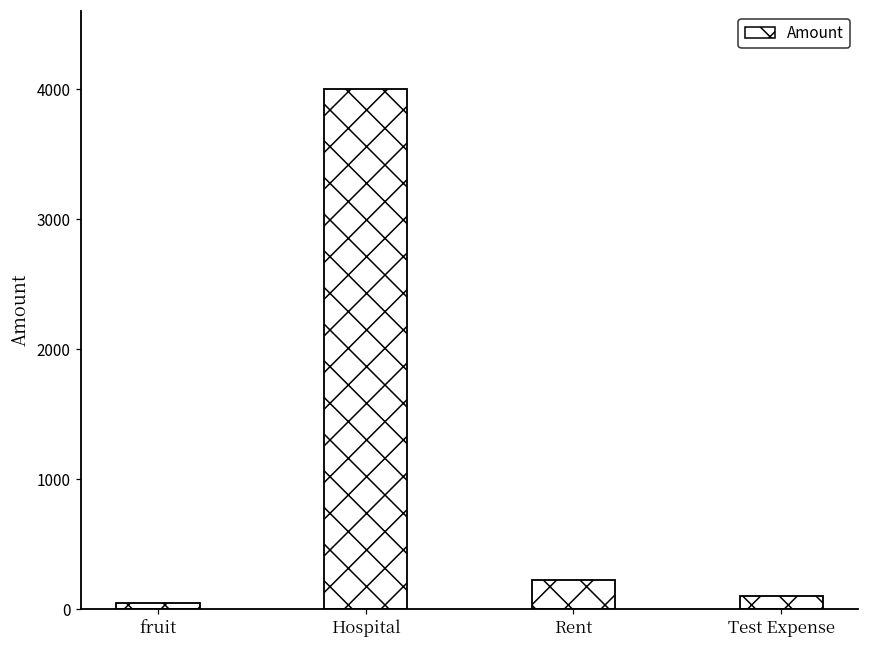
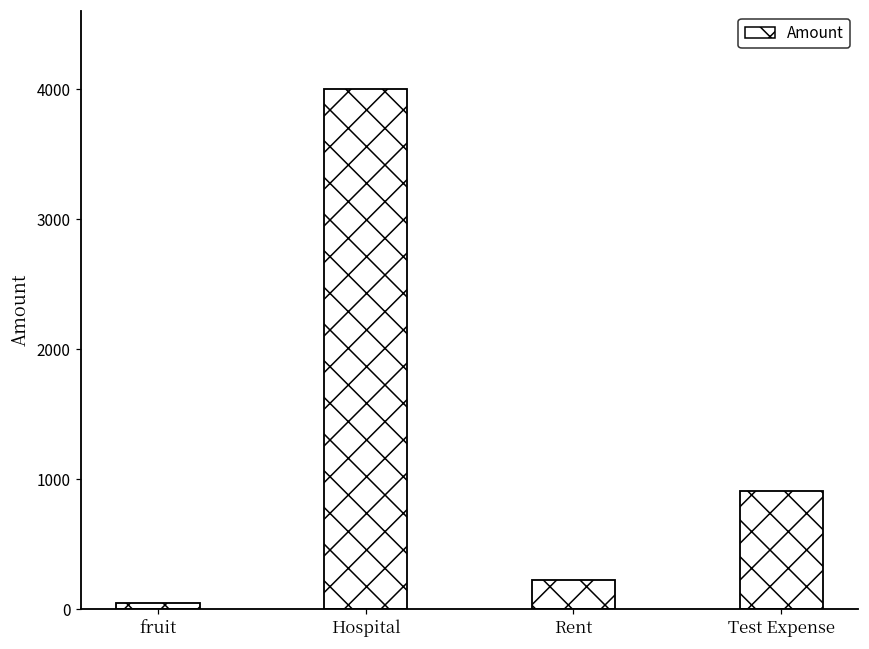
Test Expense: 100 -> 910
